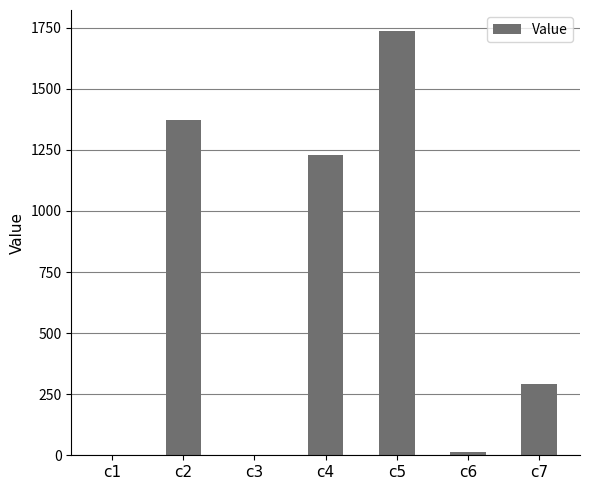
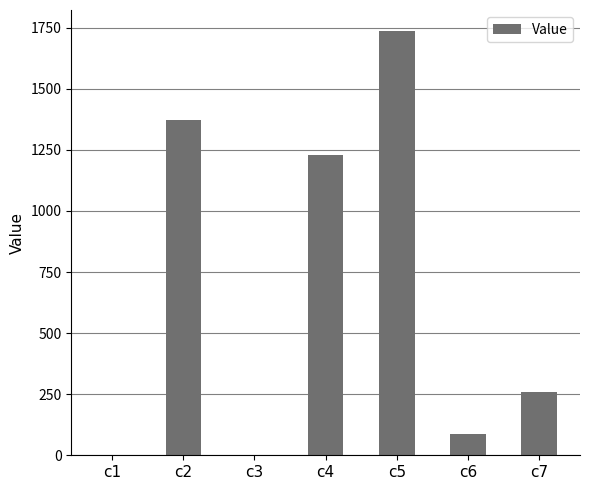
c6: 10 -> 90
c7: 290 -> 260
